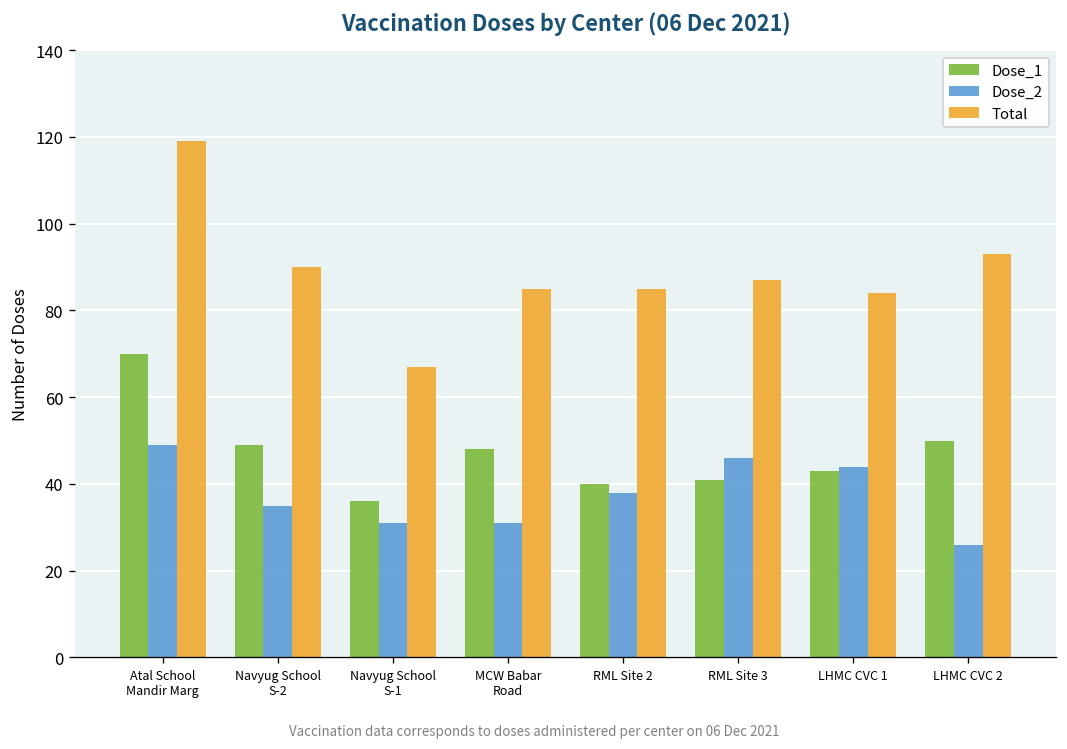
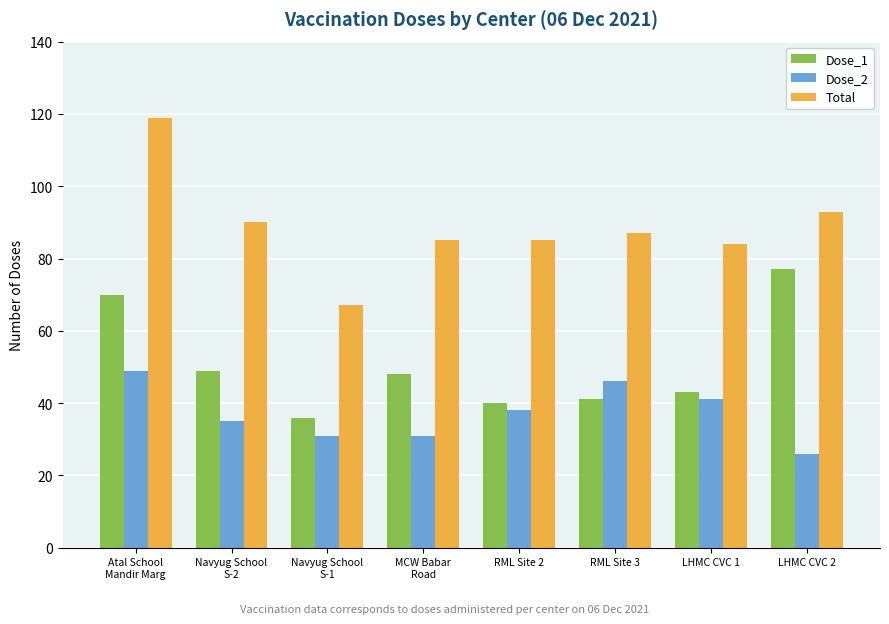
Dose_2, LHMC CVC 1: 44 -> 41
Dose_1, LHMC CVC 2: 50 -> 77
